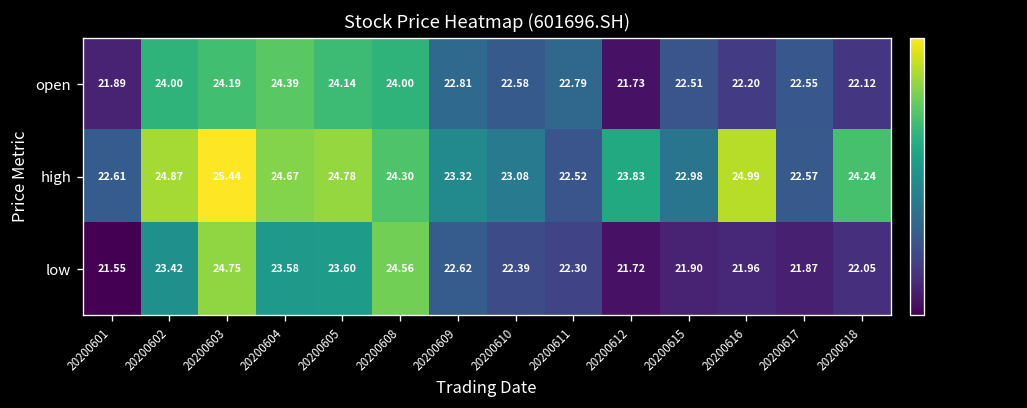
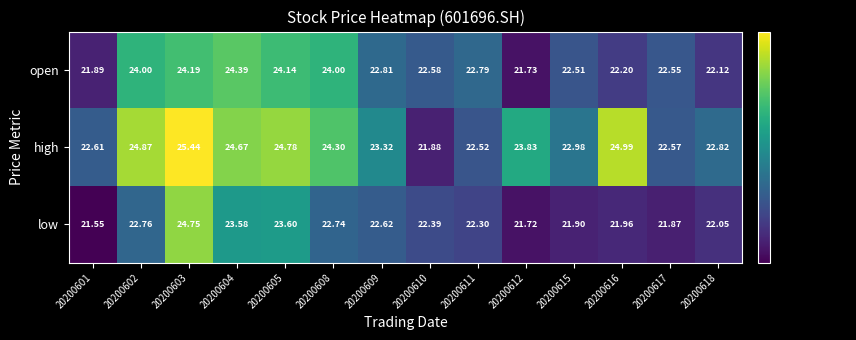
high, 20200610: 23.08 -> 21.88
high, 20200618: 24.24 -> 22.82
low, 20200602: 23.42 -> 22.76
low, 20200608: 24.56 -> 22.74
